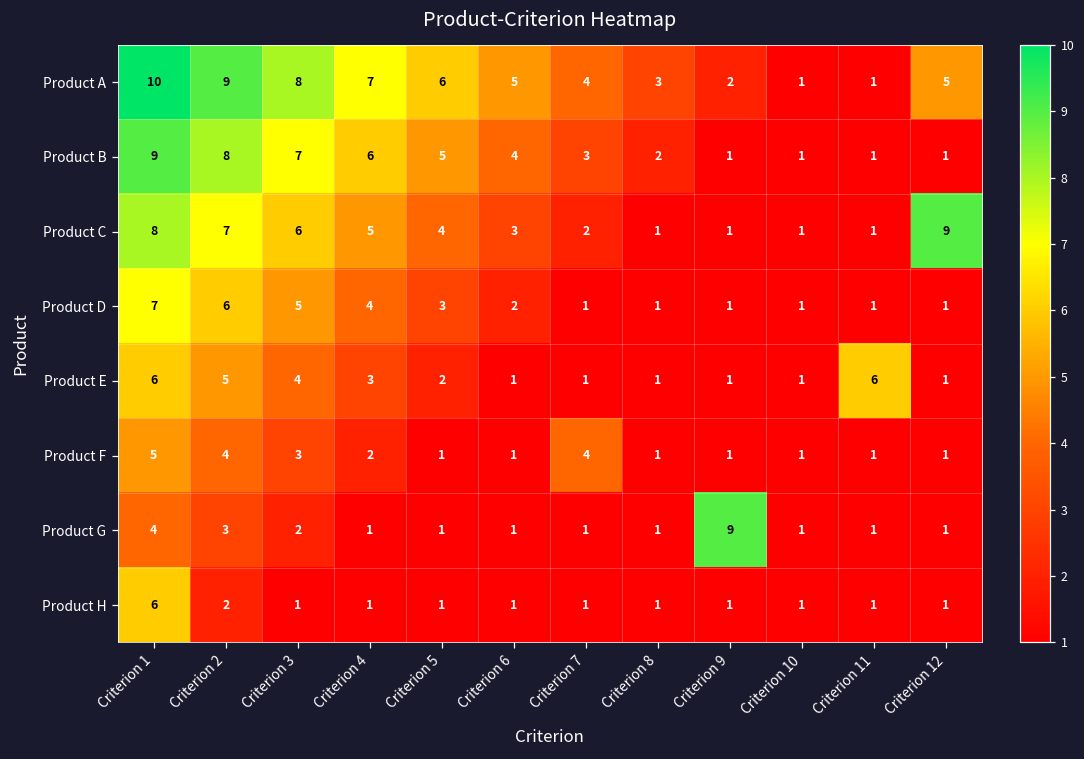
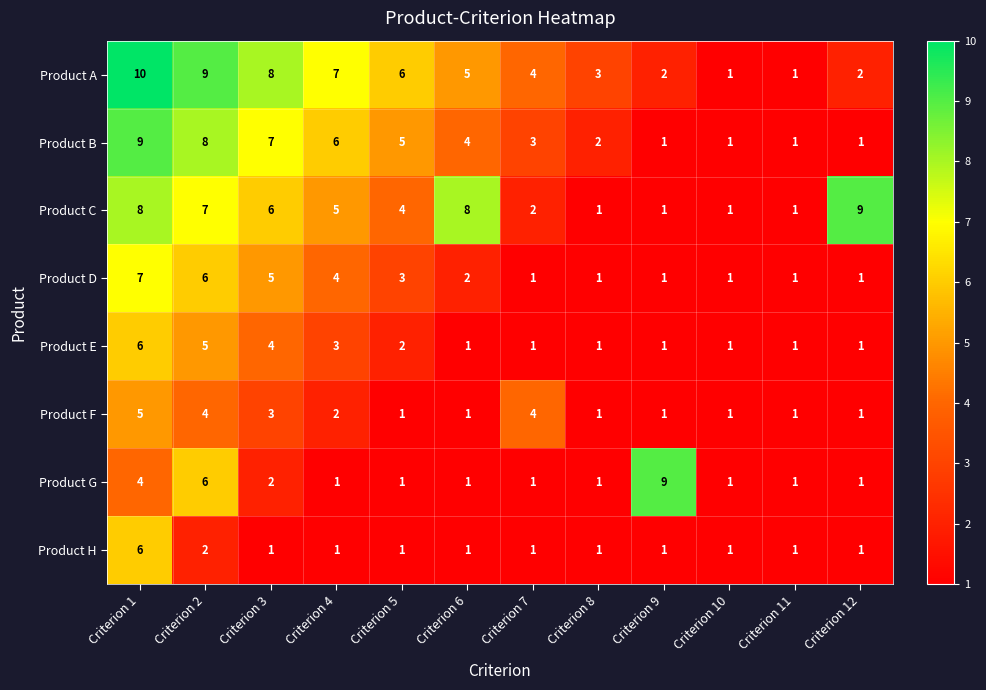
Product A, Criterion 12: 5 -> 2
Product C, Criterion 6: 3 -> 8
Product E, Criterion 11: 6 -> 1
Product G, Criterion 2: 3 -> 6
